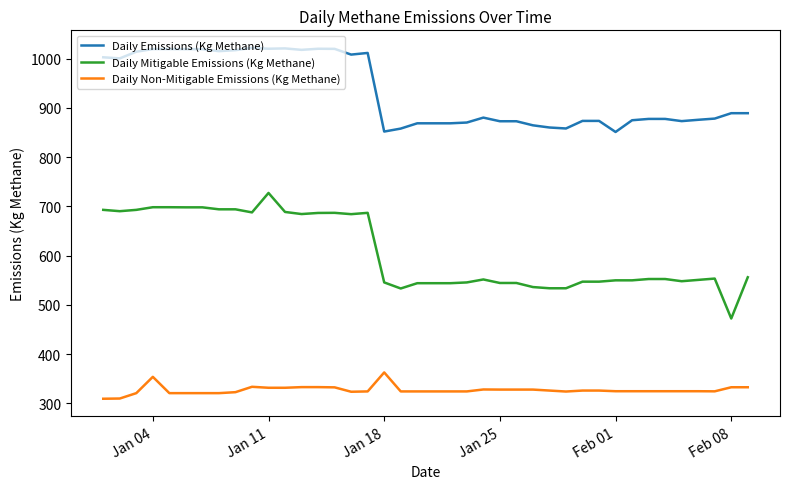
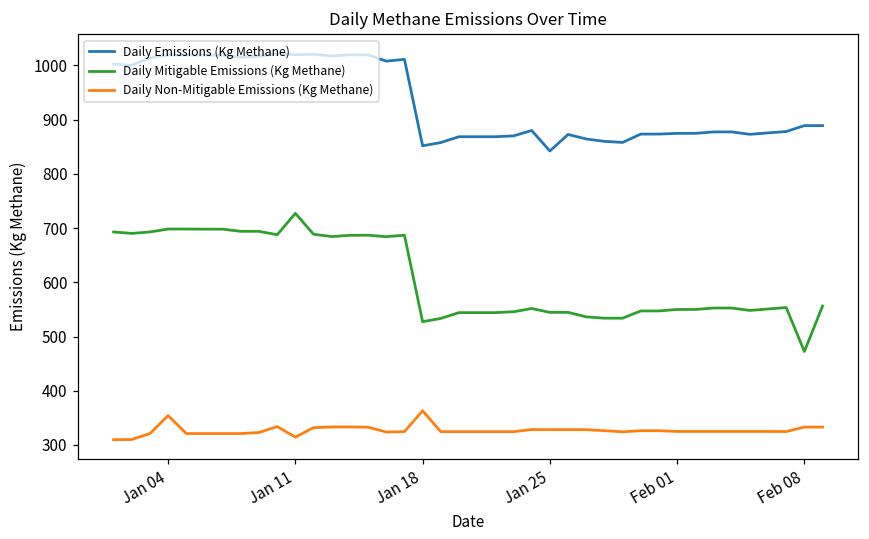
Daily Non-Mitigable Emissions (Kg Methane), Jan 11: 330 -> 310
Daily Mitigable Emissions (Kg Methane), Jan 18: 550 -> 530
Daily Emissions (Kg Methane), Jan 25: 870 -> 840
Daily Emissions (Kg Methane), Feb 01: 850 -> 870
